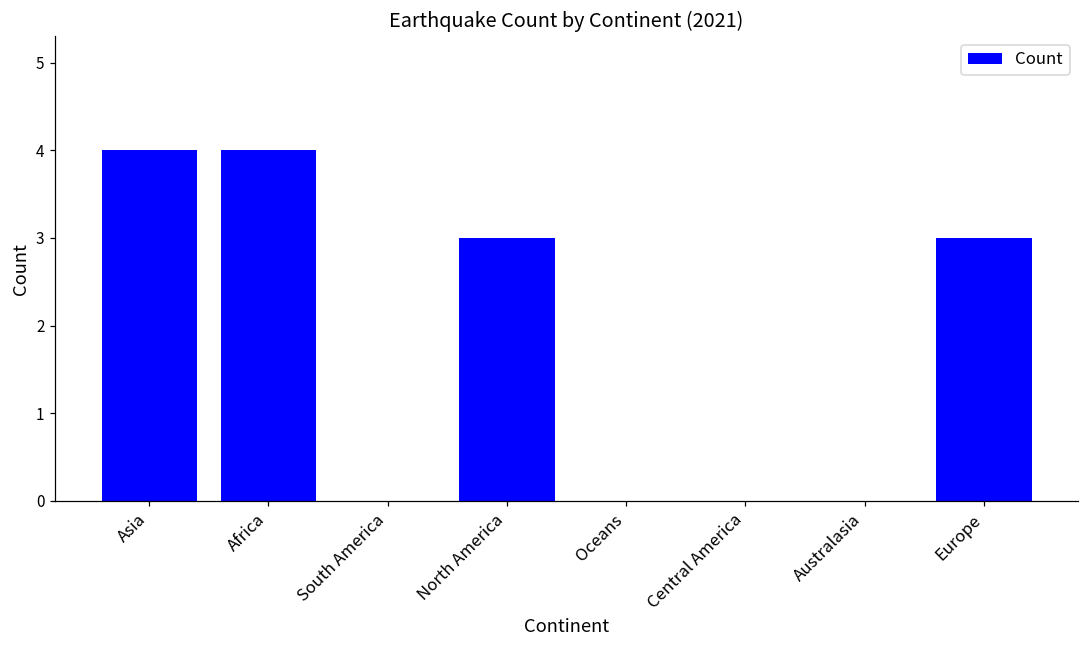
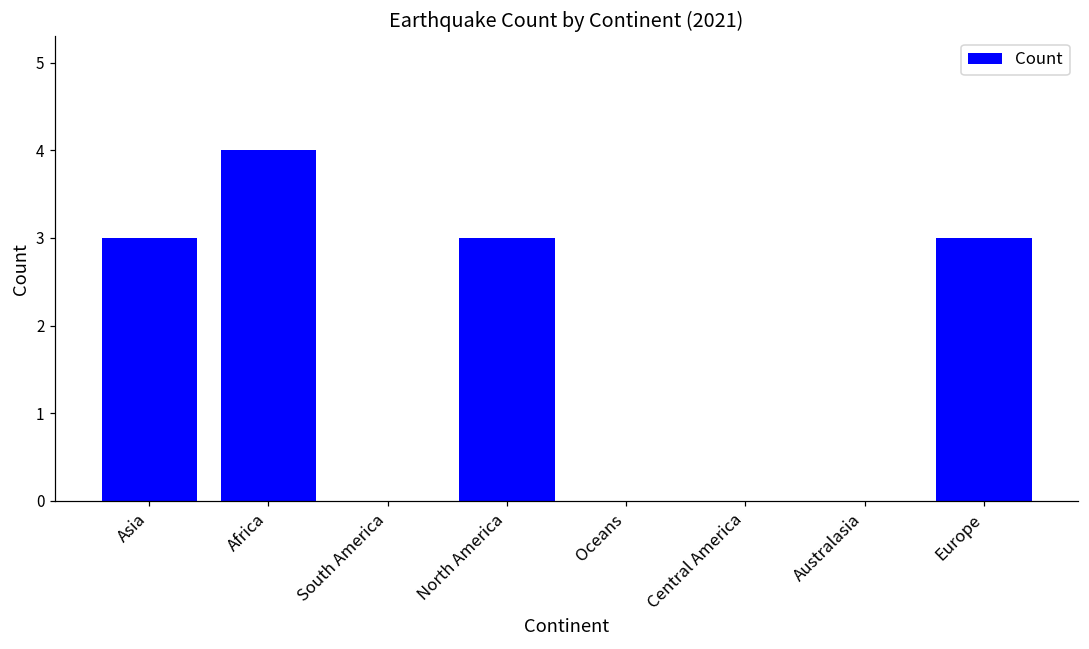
Asia: 4 -> 3
